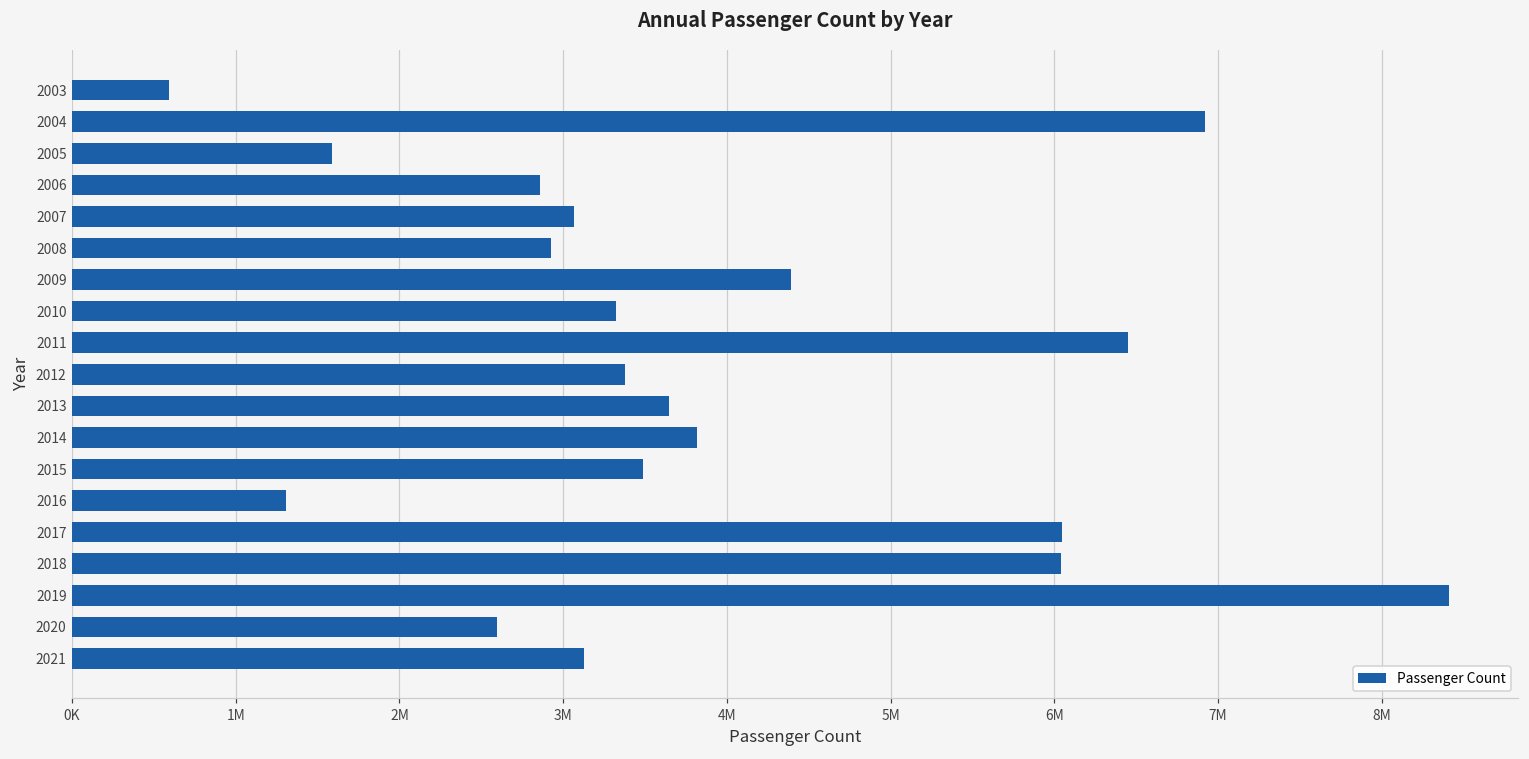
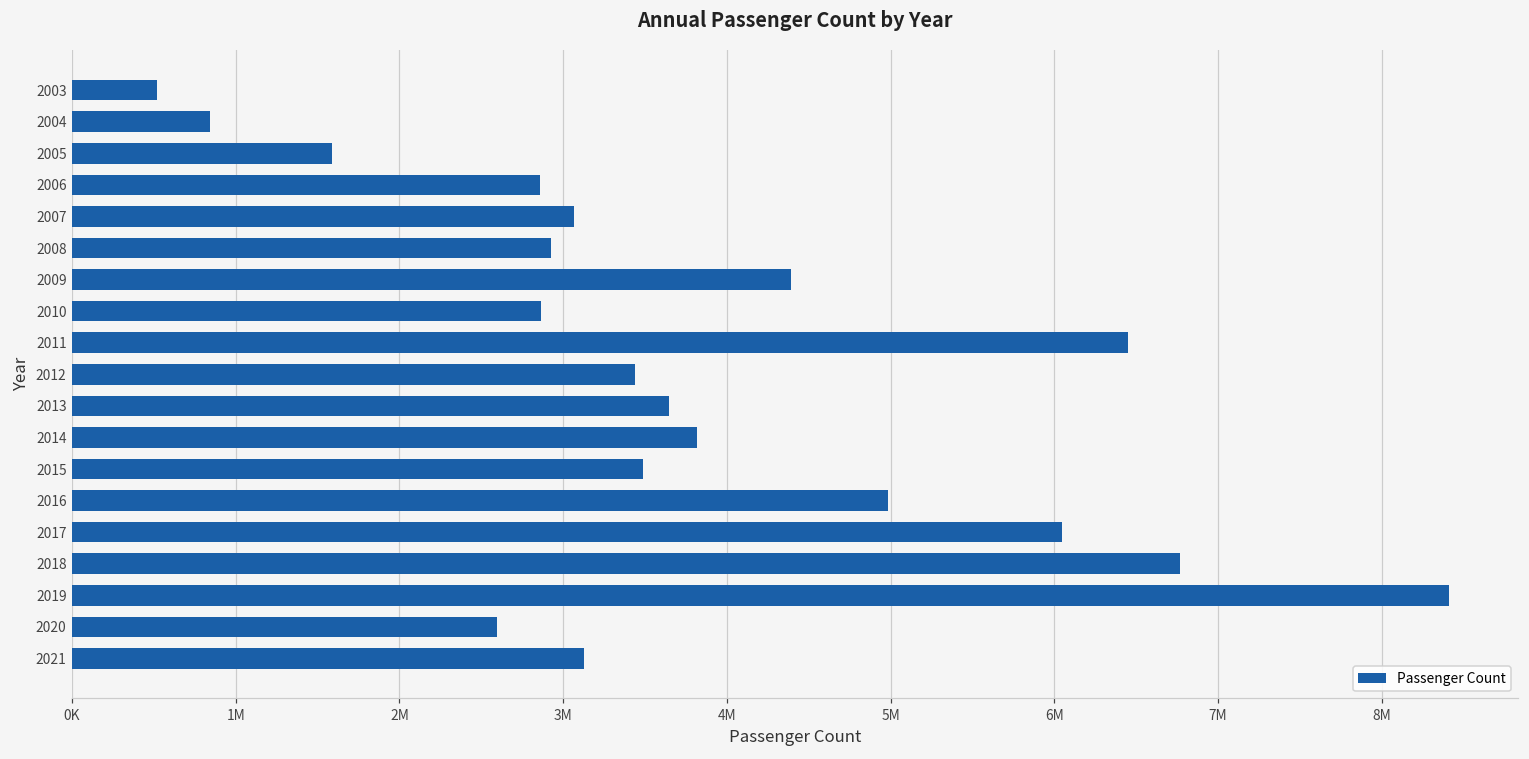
2003: 590000 -> 520000
2004: 6920000 -> 840000
2010: 3320000 -> 2860000
2012: 3380000 -> 3440000
2016: 1310000 -> 4980000
2018: 6040000 -> 6770000
